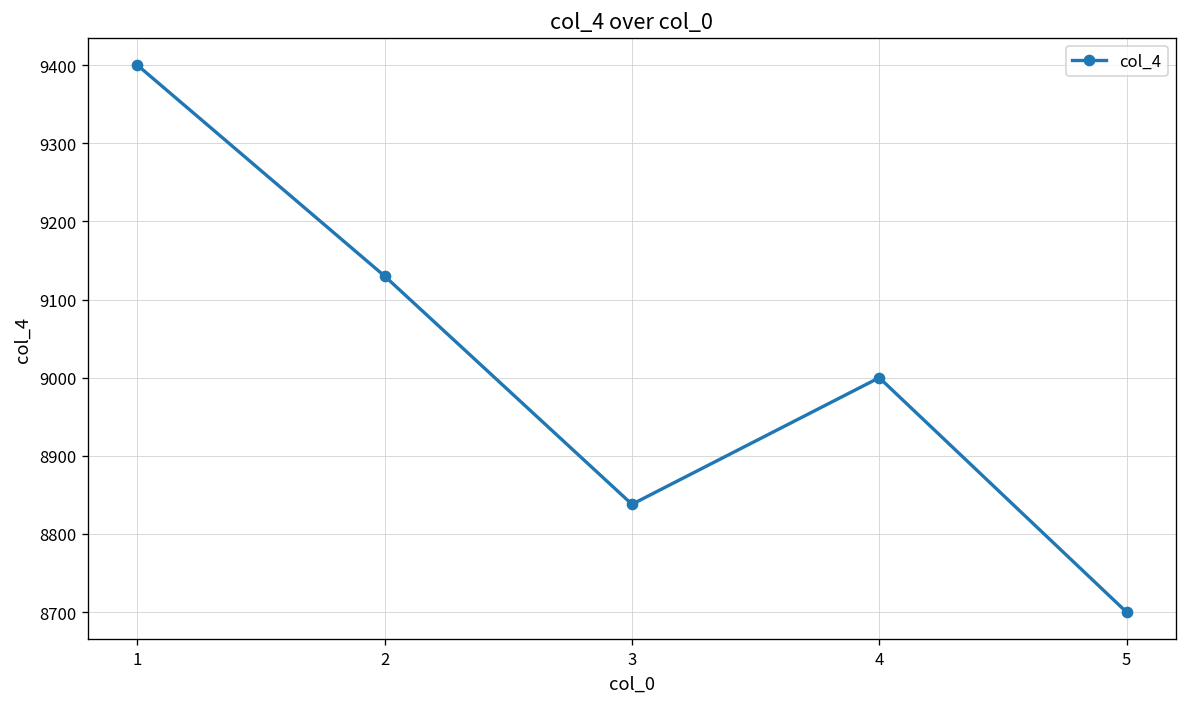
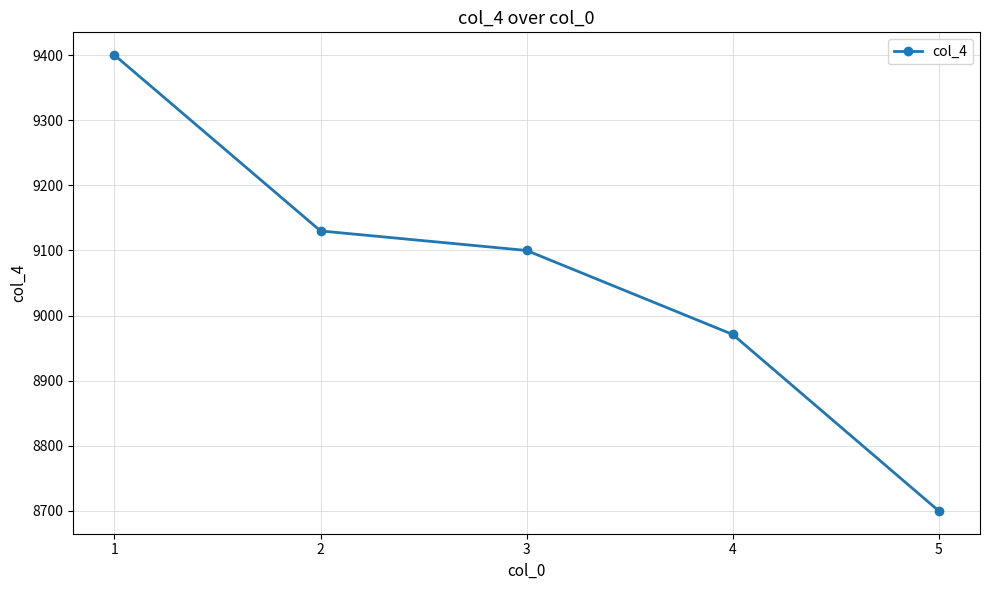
3: 8840 -> 9100
4: 9000 -> 8970
